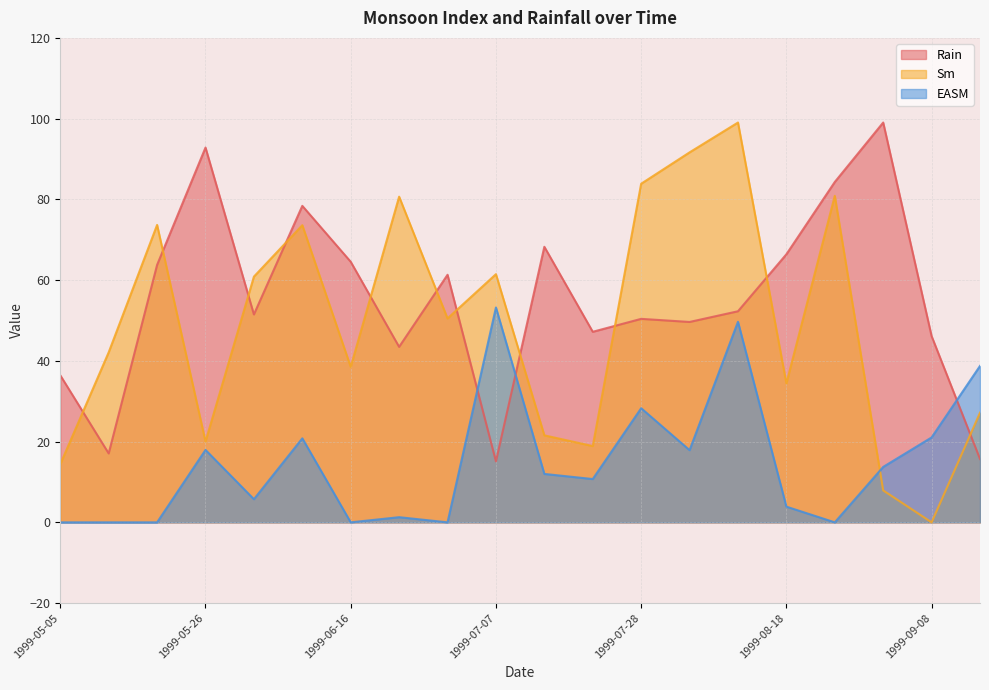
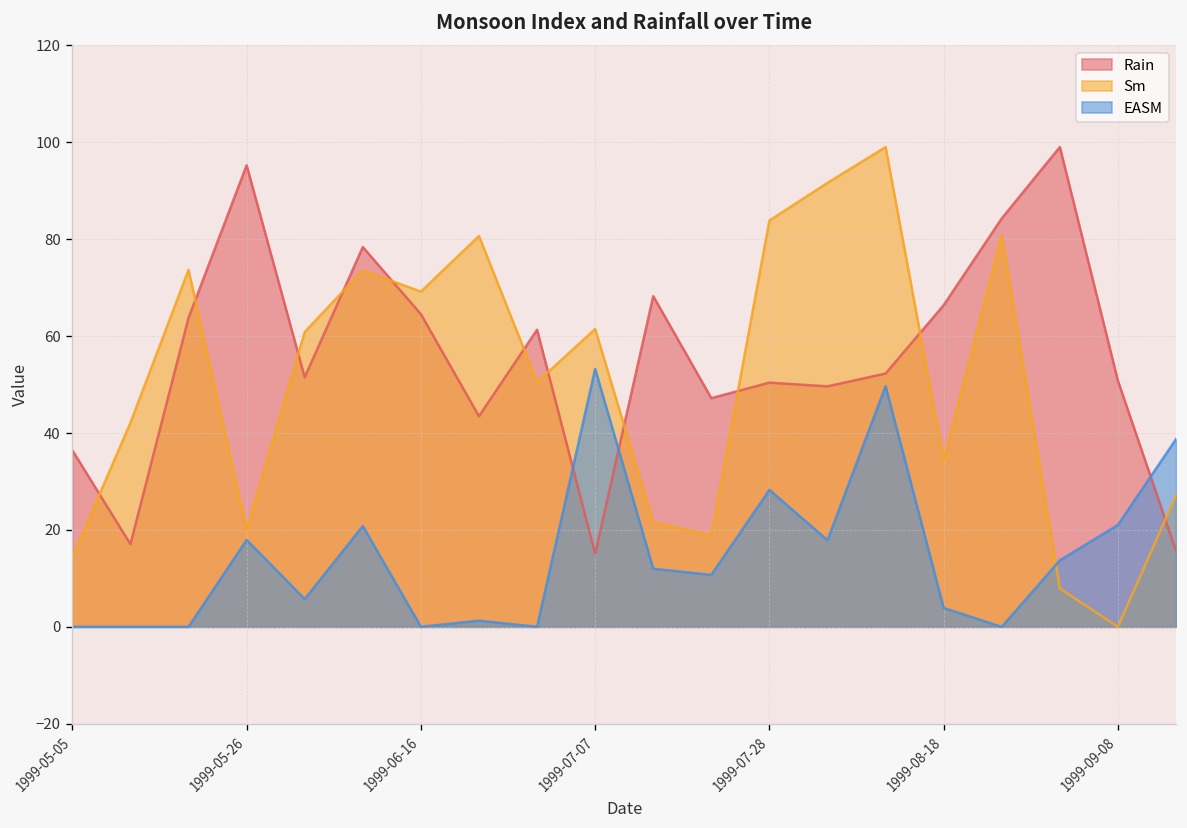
Rain, 1999-05-26: 93 -> 95
Sm, 1999-06-16: 39 -> 69
Rain, 1999-09-08: 46 -> 51
